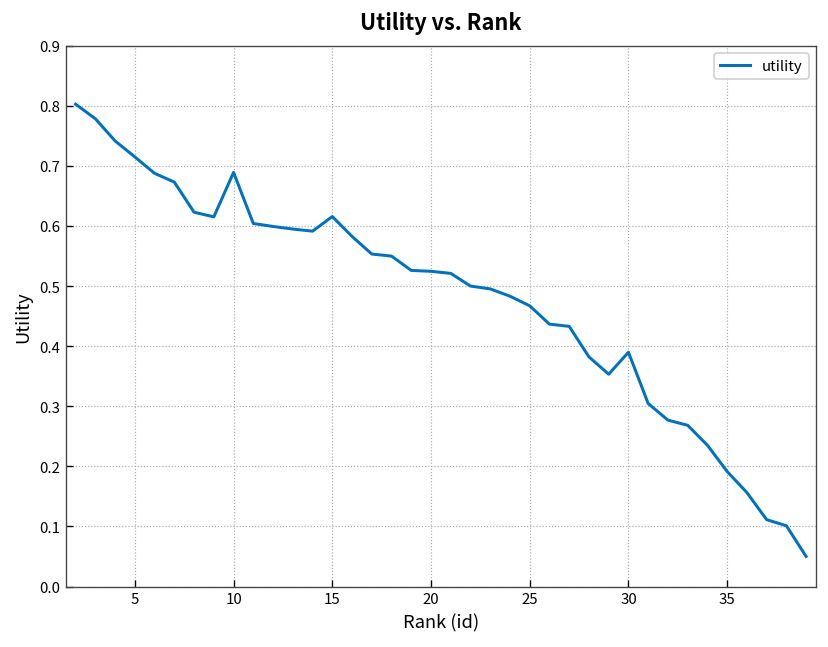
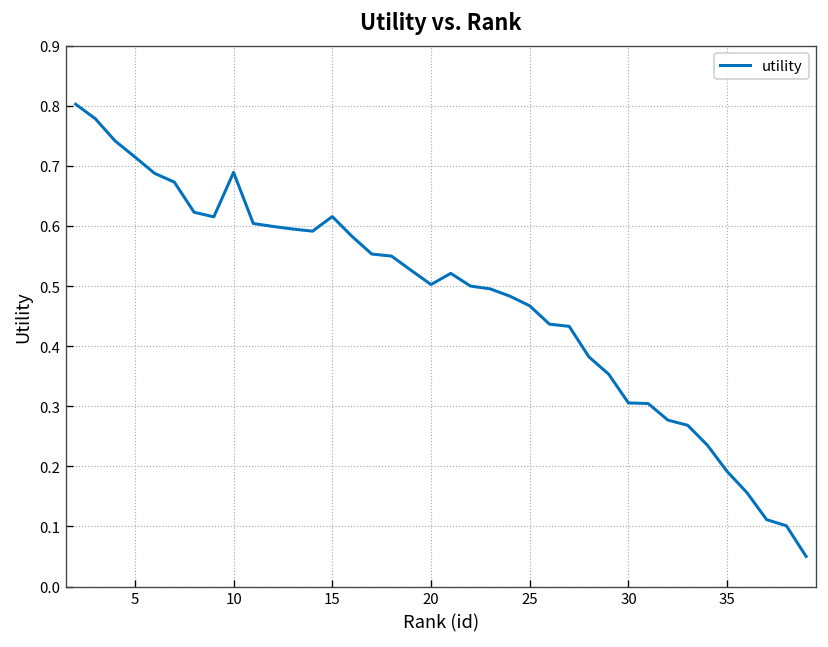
20: 0.52 -> 0.50
30: 0.39 -> 0.31
